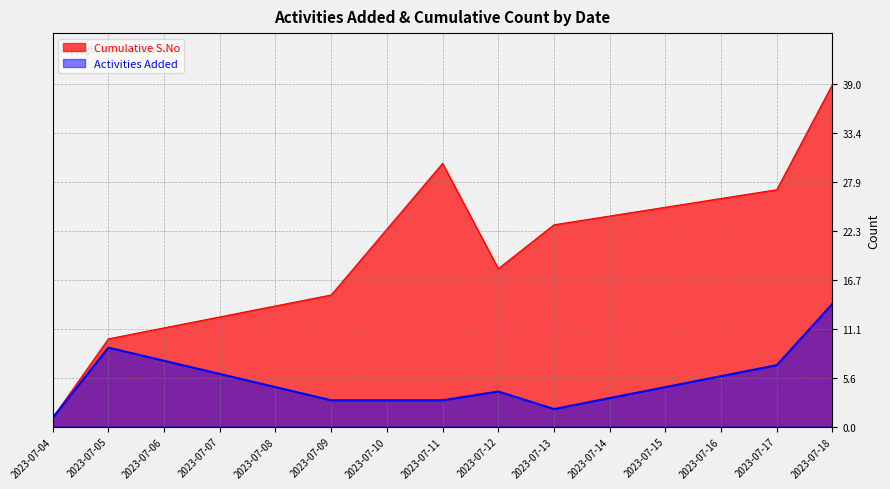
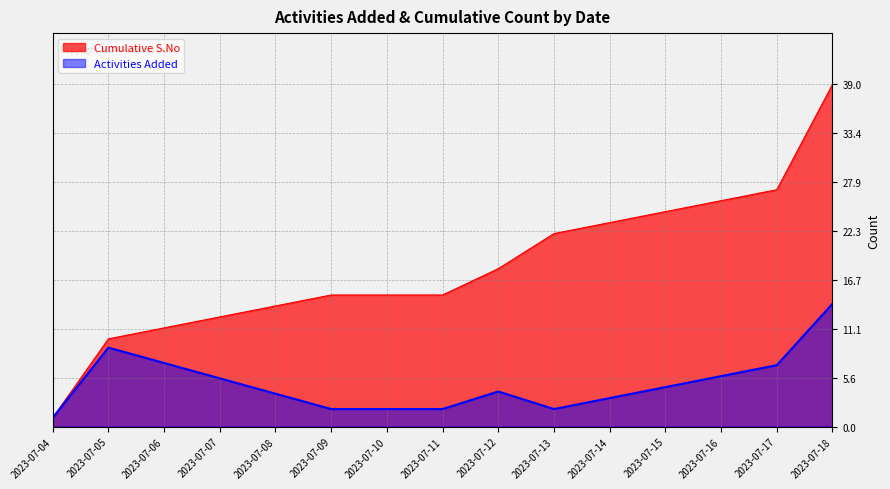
Activities Added, 2023-07-09: 3 -> 2
Cumulative S.No, 2023-07-11: 30 -> 15
Activities Added, 2023-07-11: 3 -> 2
Cumulative S.No, 2023-07-13: 23 -> 22
